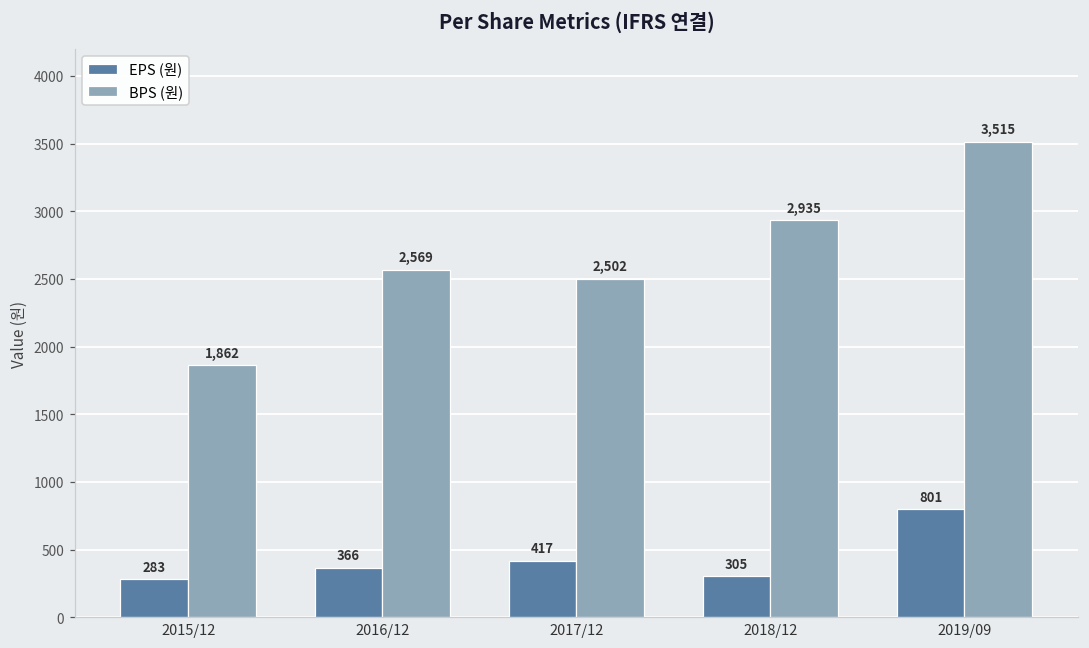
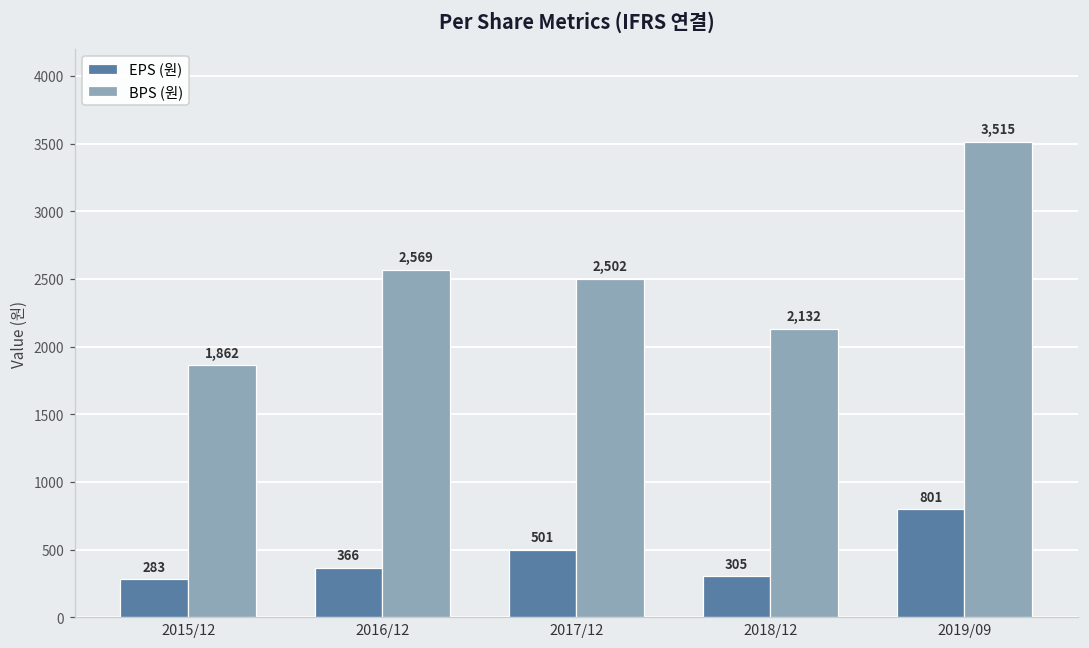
EPS (원), 2017/12: 417 -> 501
BPS (원), 2018/12: 2,935 -> 2,132
